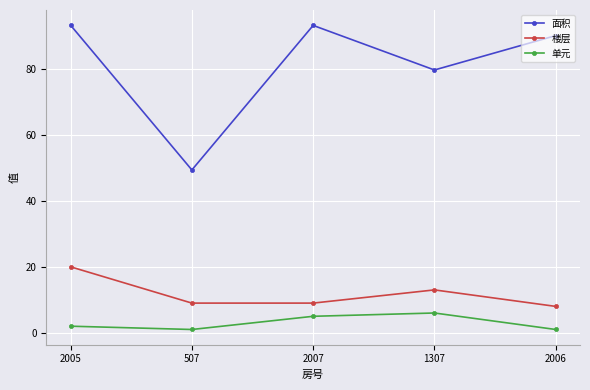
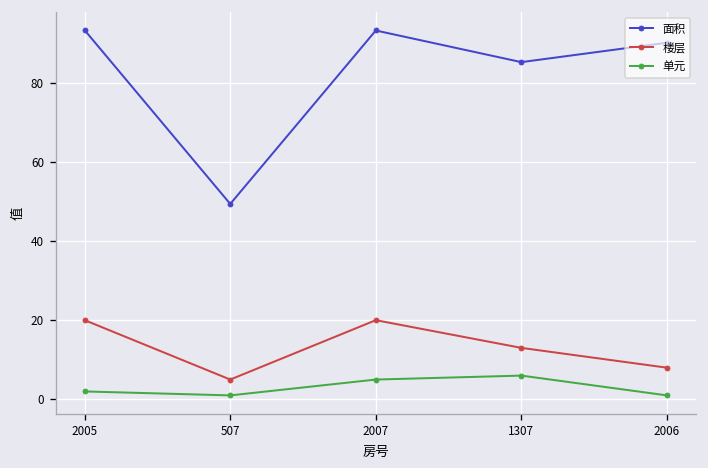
楼层, 507: 9 -> 5
楼层, 2007: 9 -> 20
面积, 1307: 80 -> 85
